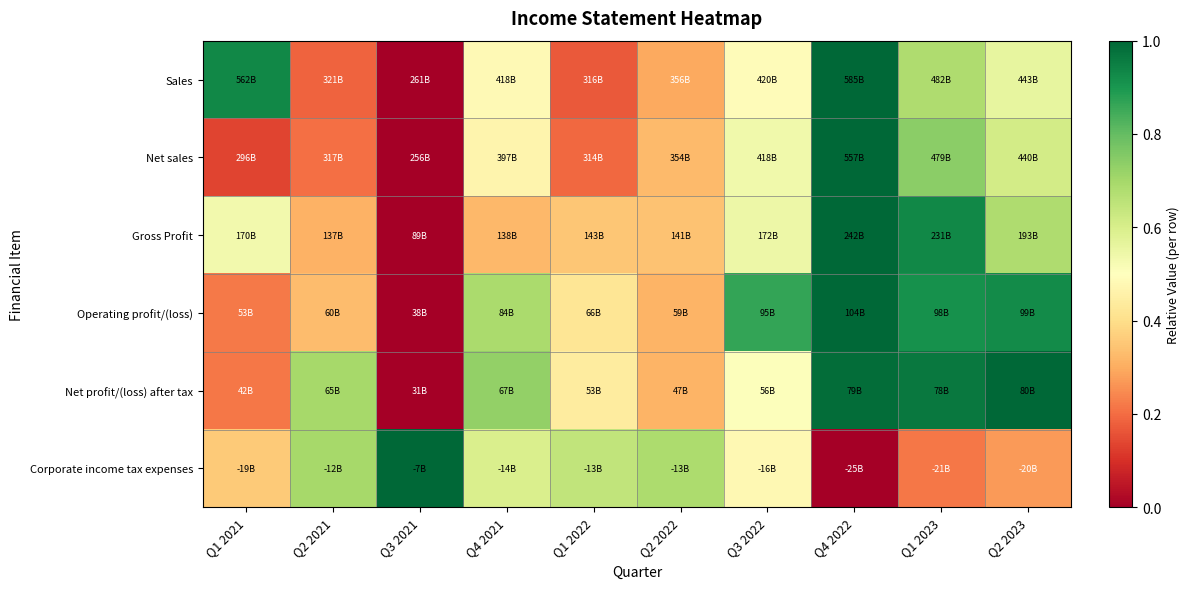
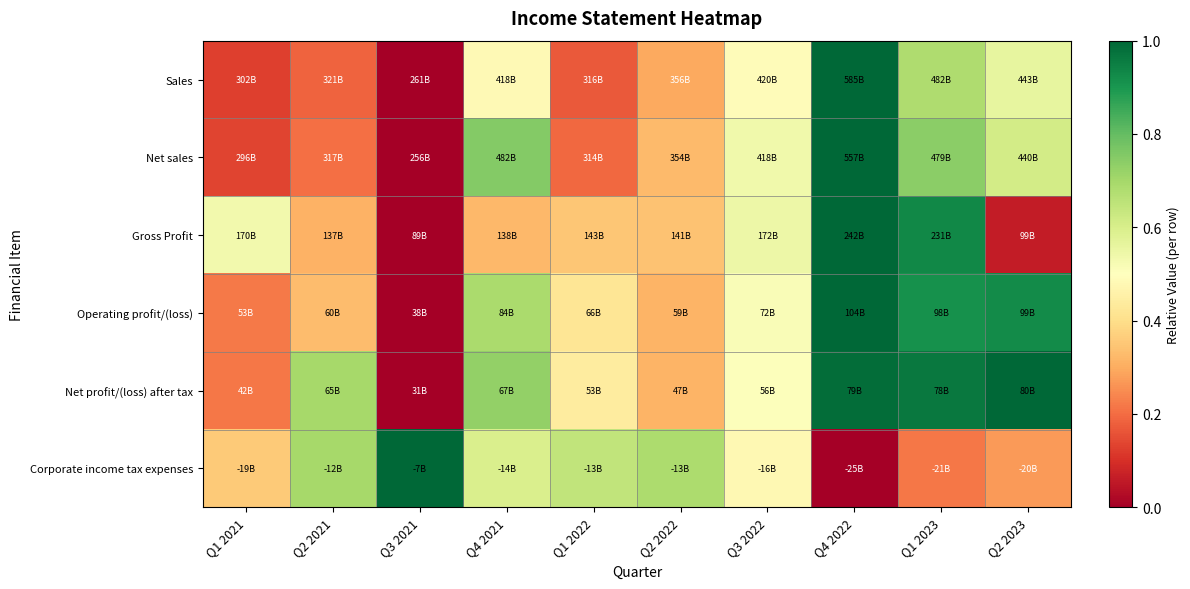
Sales, Q1 2021: 562B -> 302B
Net sales, Q4 2021: 397B -> 482B
Gross Profit, Q2 2023: 193B -> 99B
Operating profit/(loss), Q3 2022: 95B -> 72B
